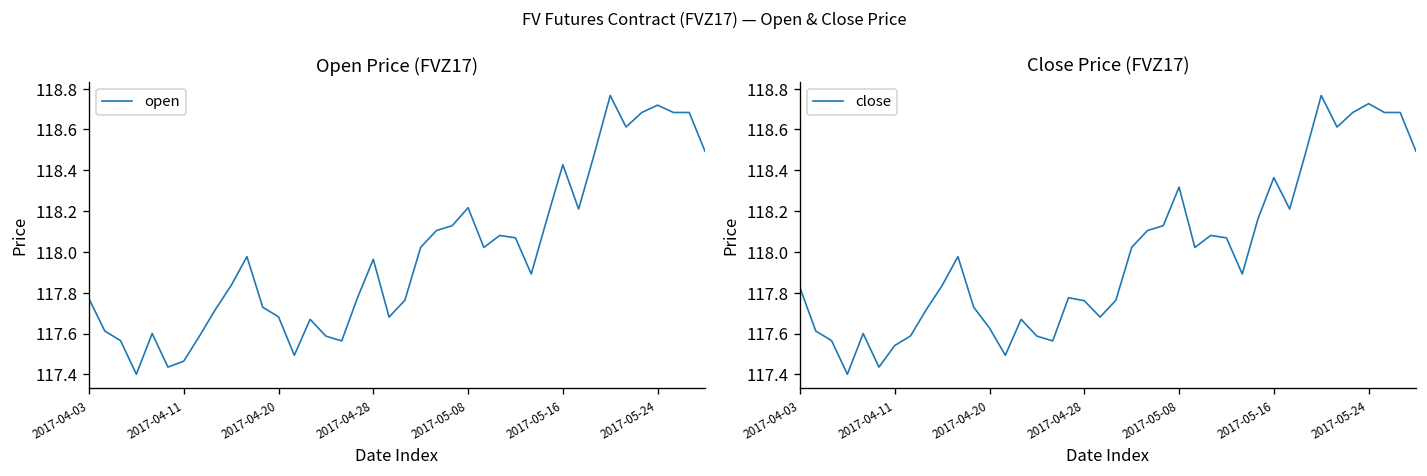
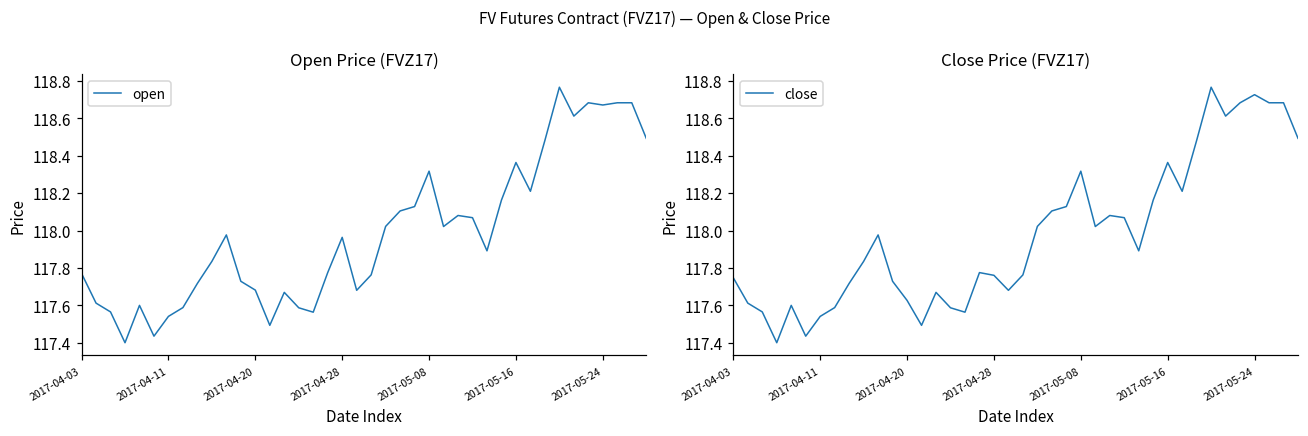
Open Price (FVZ17), 2017-04-11: 117.46 -> 117.54
Open Price (FVZ17), 2017-05-08: 118.22 -> 118.32
Open Price (FVZ17), 2017-05-16: 118.43 -> 118.36
Open Price (FVZ17), 2017-05-24: 118.72 -> 118.67
Close Price (FVZ17), 2017-04-03: 117.82 -> 117.75
